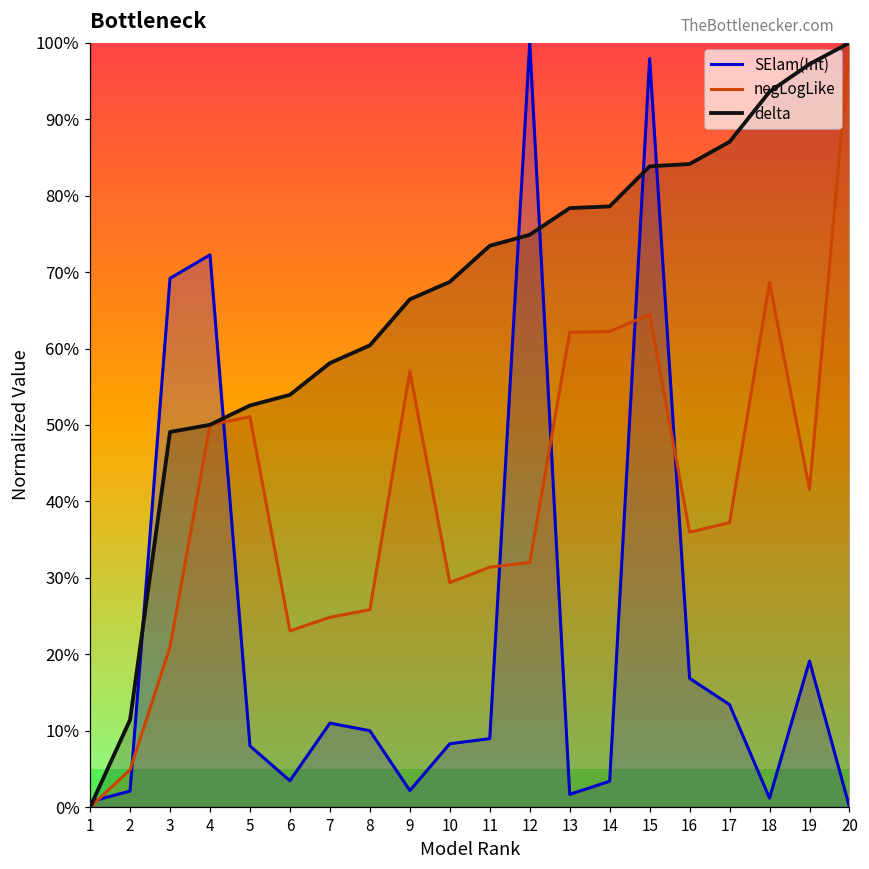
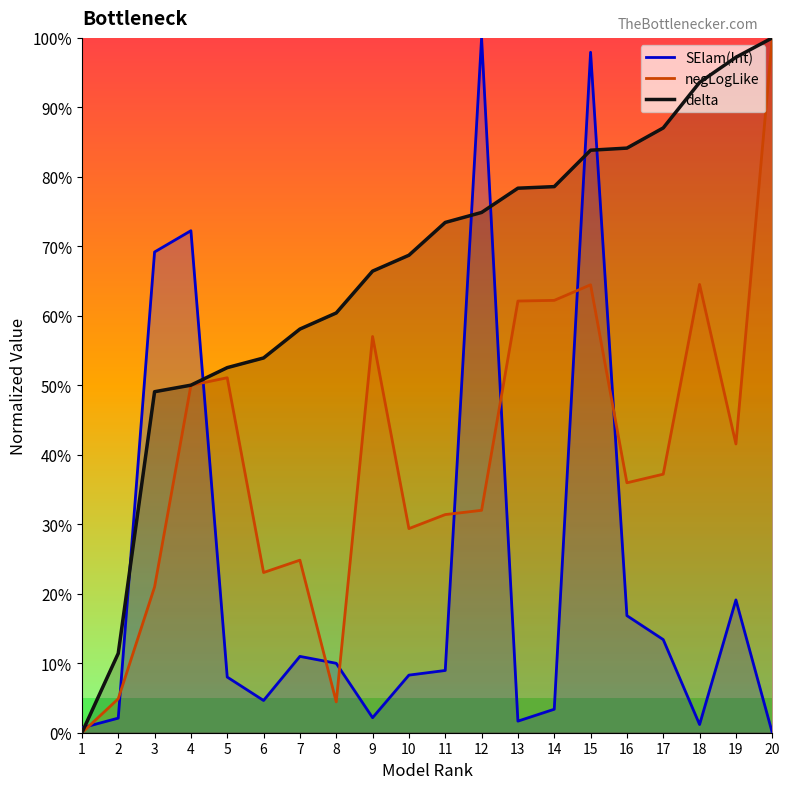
SElam(Int), 6: 3% -> 5%
negLogLike, 8: 26% -> 4%
negLogLike, 18: 69% -> 65%
